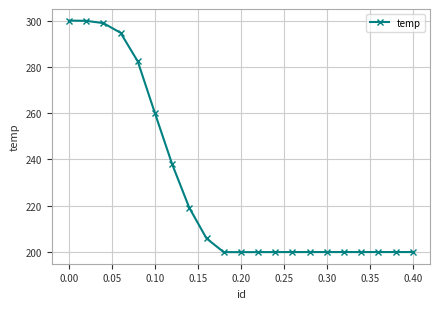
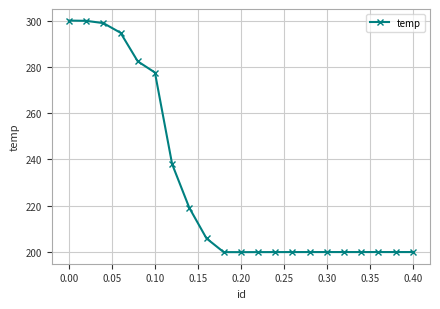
0.10: 260 -> 278
